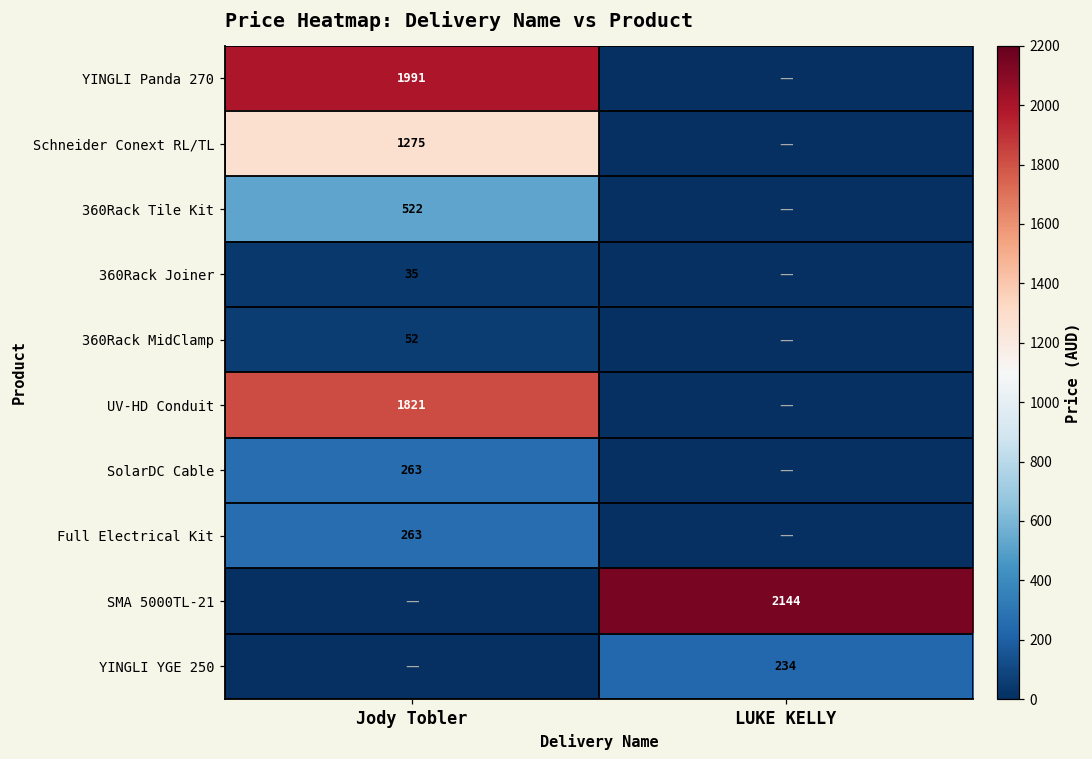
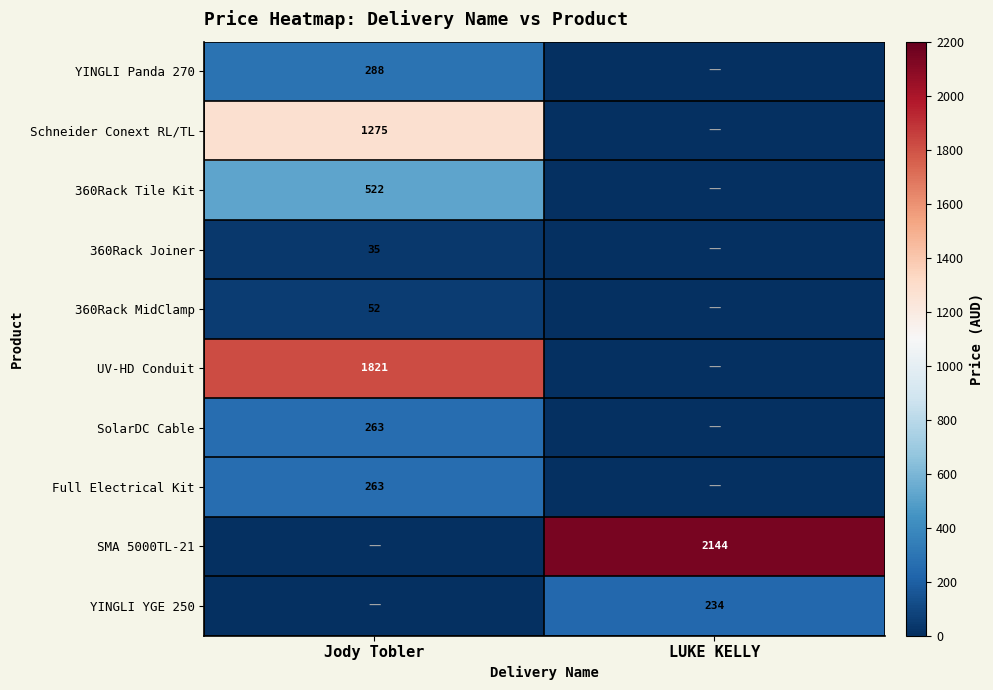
YINGLI Panda 270, Jody Tobler: 1991 -> 288
